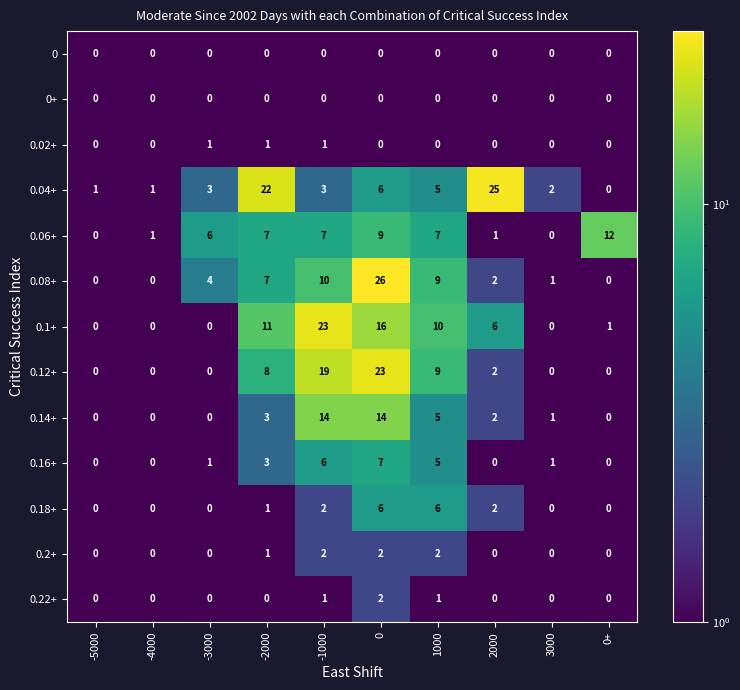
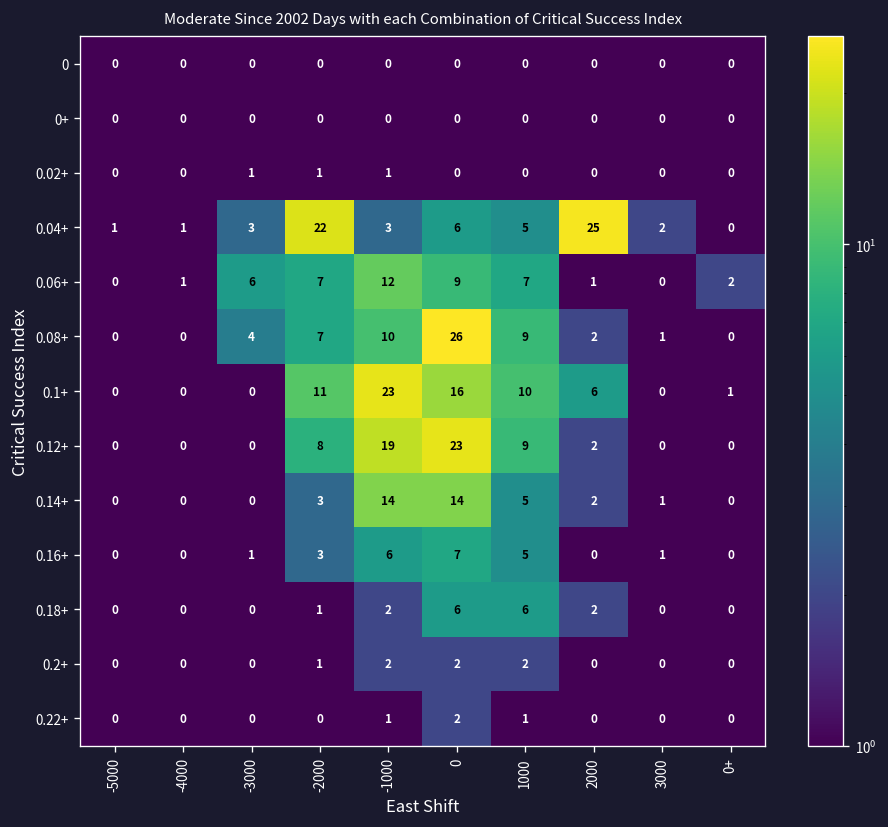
0.06+, -1000: 7 -> 12
0.06+, 0+: 12 -> 2
